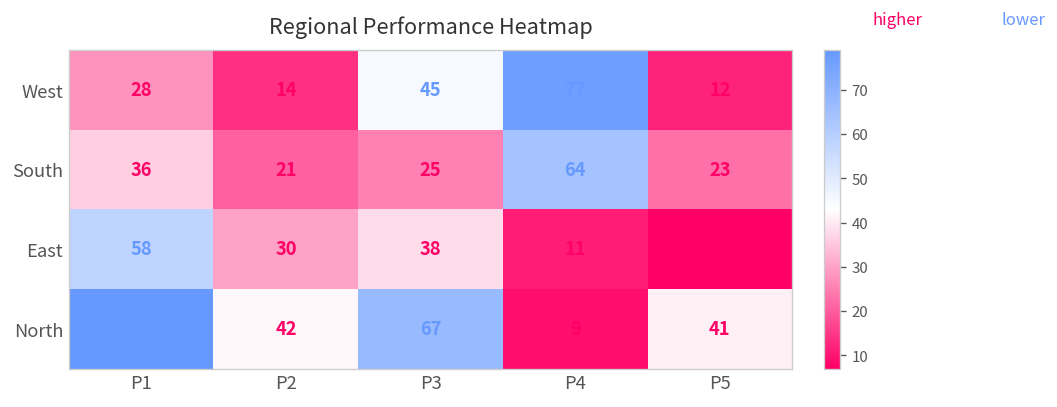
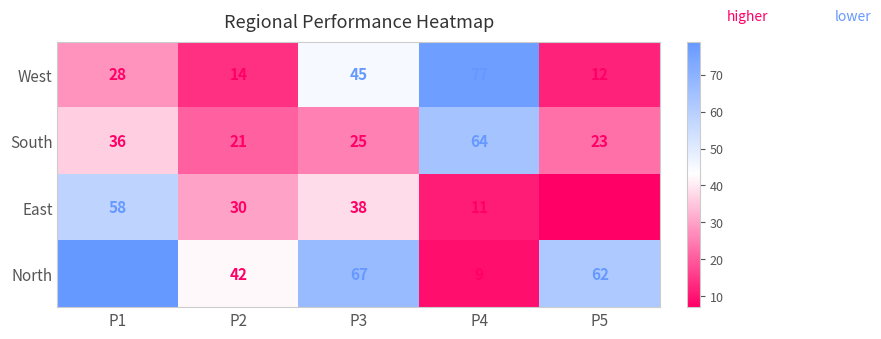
North, P5: 41 -> 62
